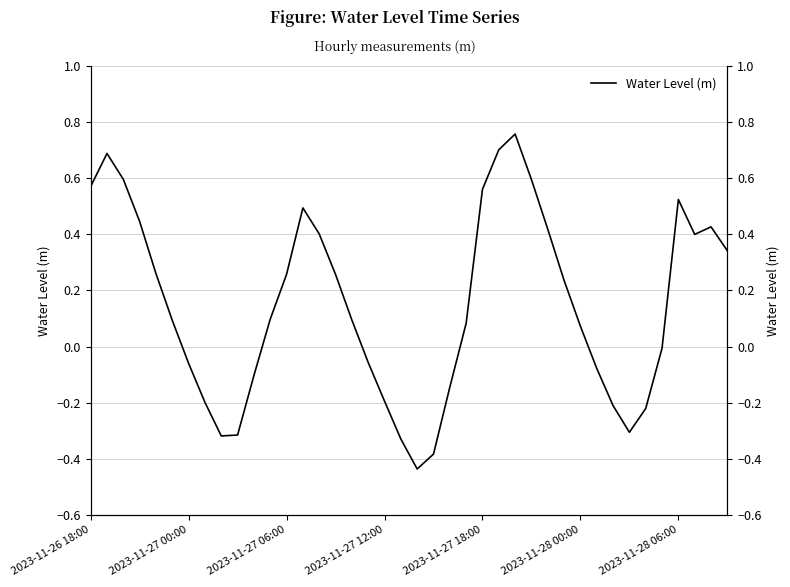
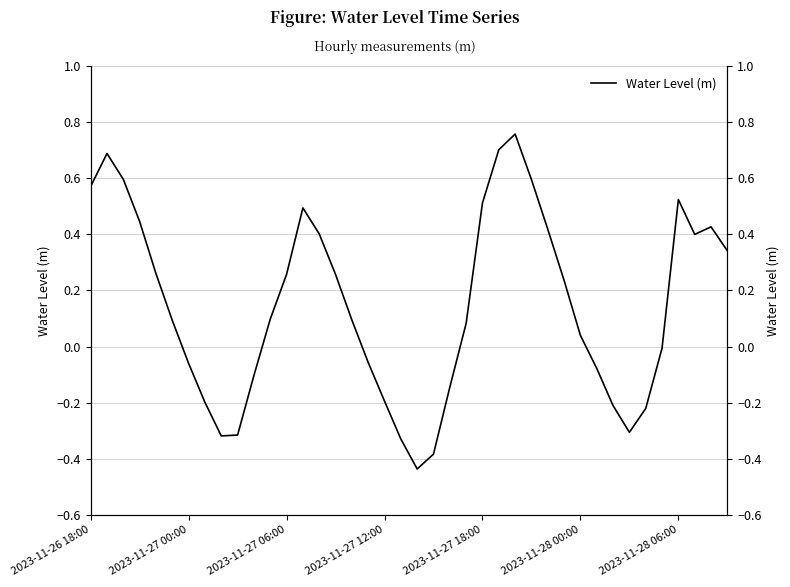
2023-11-27 18:00: 0.56 -> 0.51
2023-11-28 00:00: 0.07 -> 0.04
